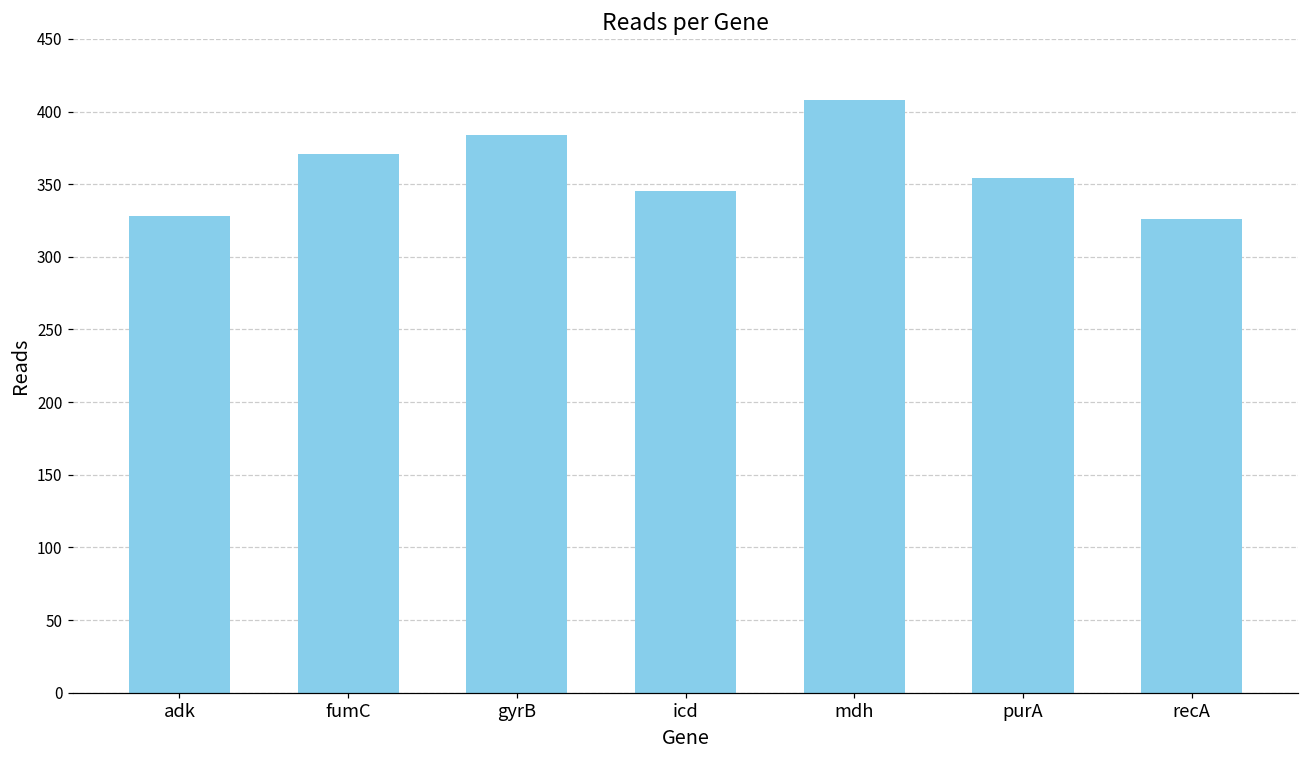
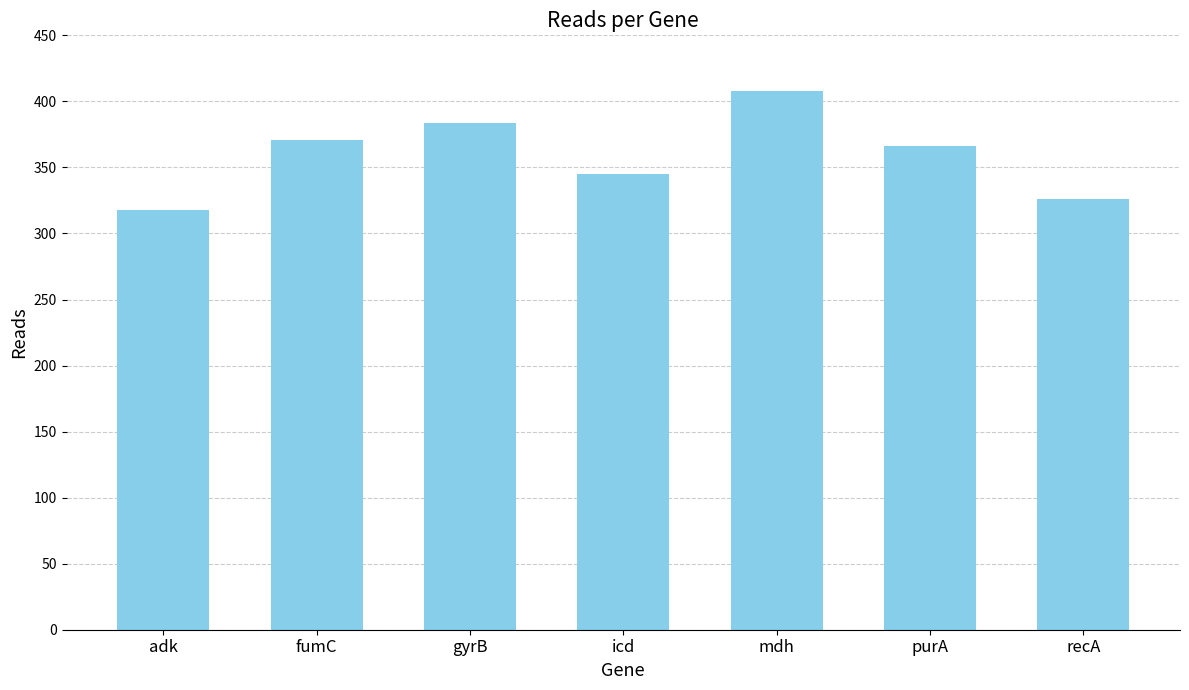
adk: 328 -> 318
purA: 354 -> 366
